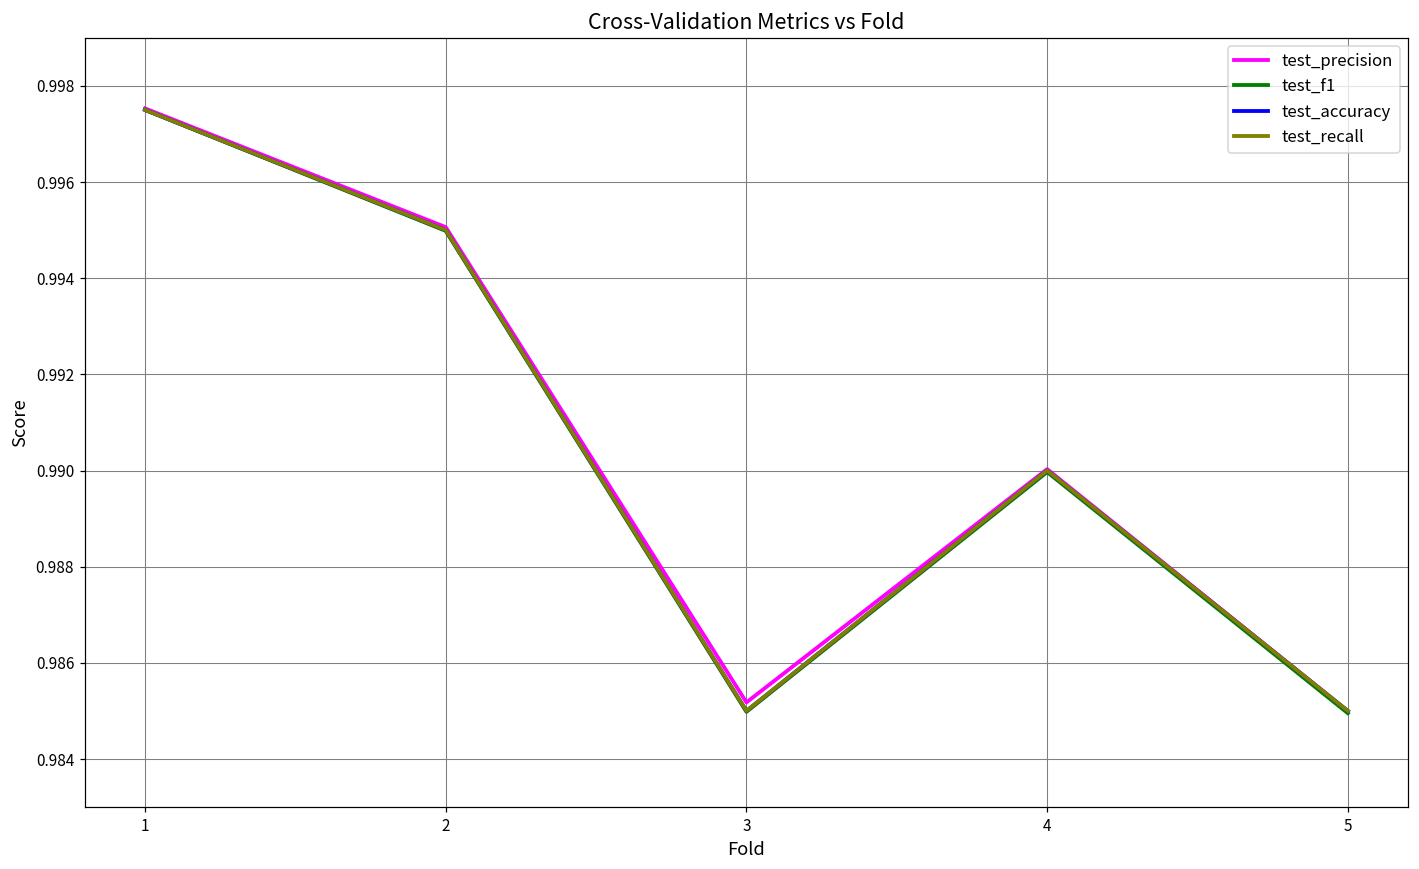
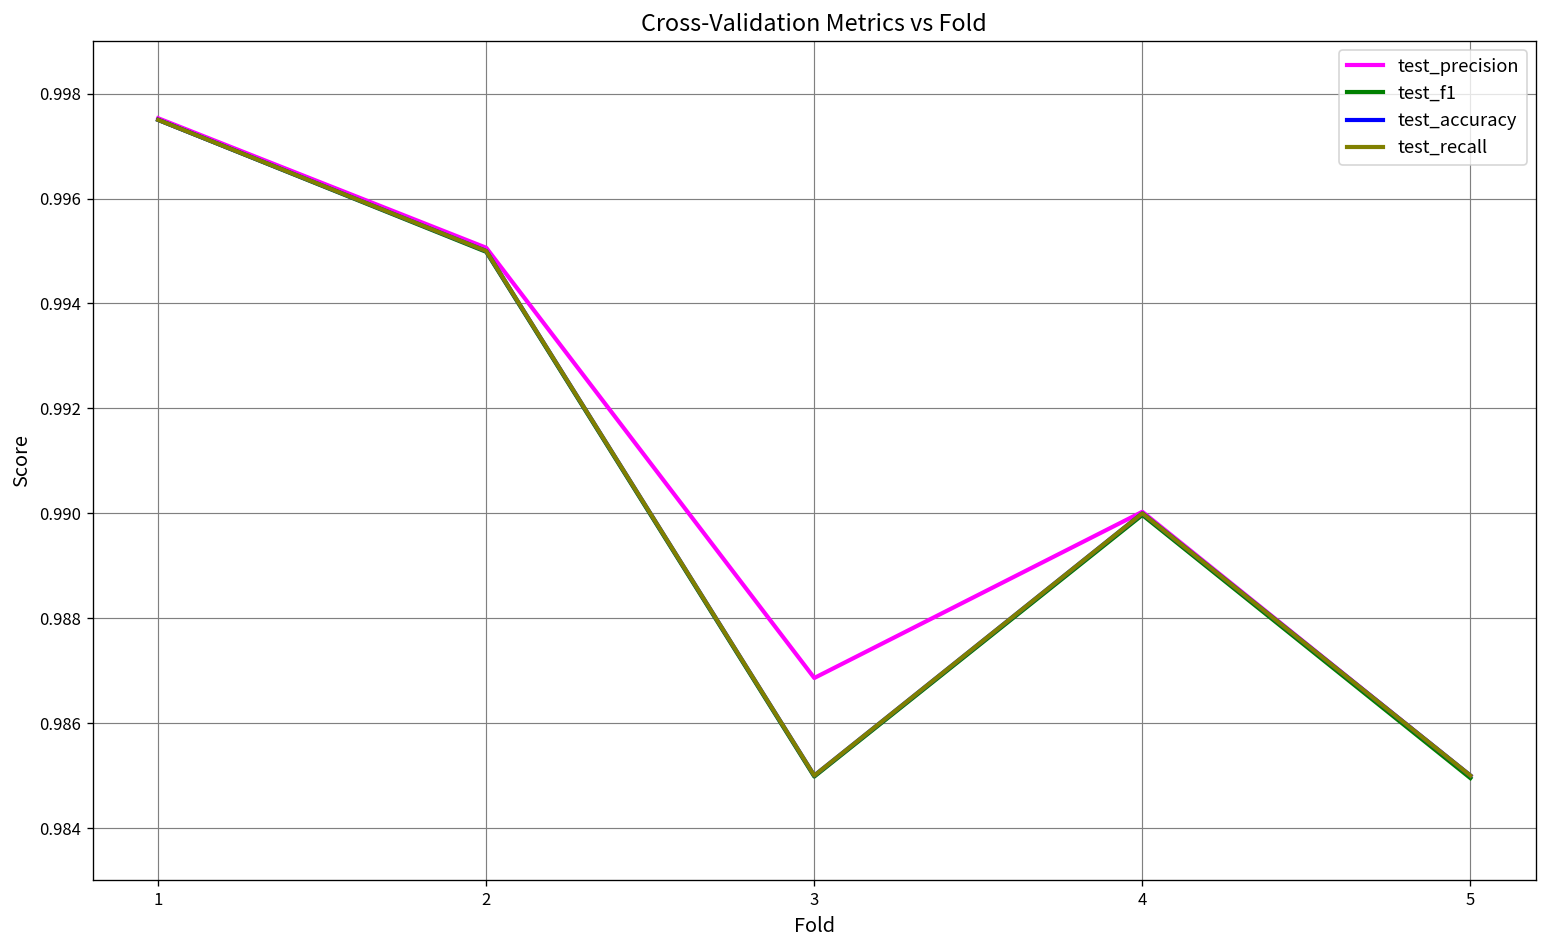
test_precision, 3: 0.9852 -> 0.9869
